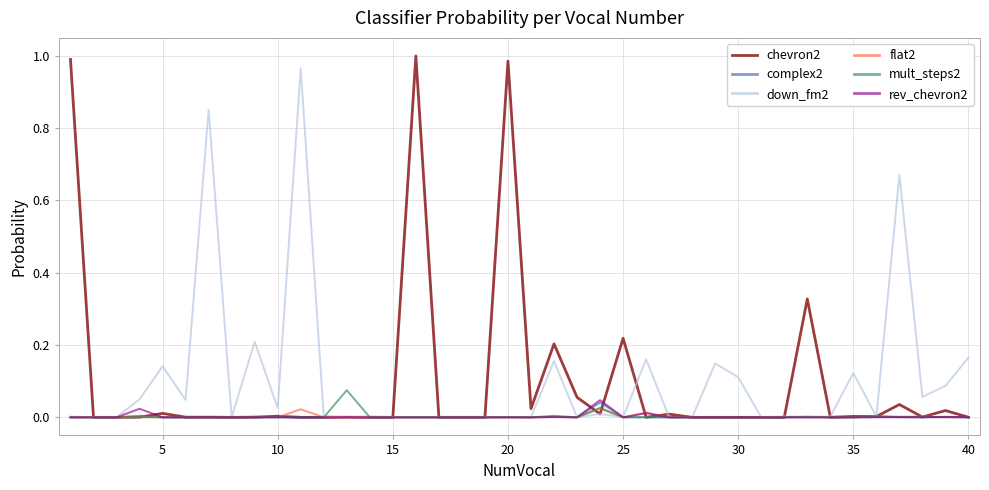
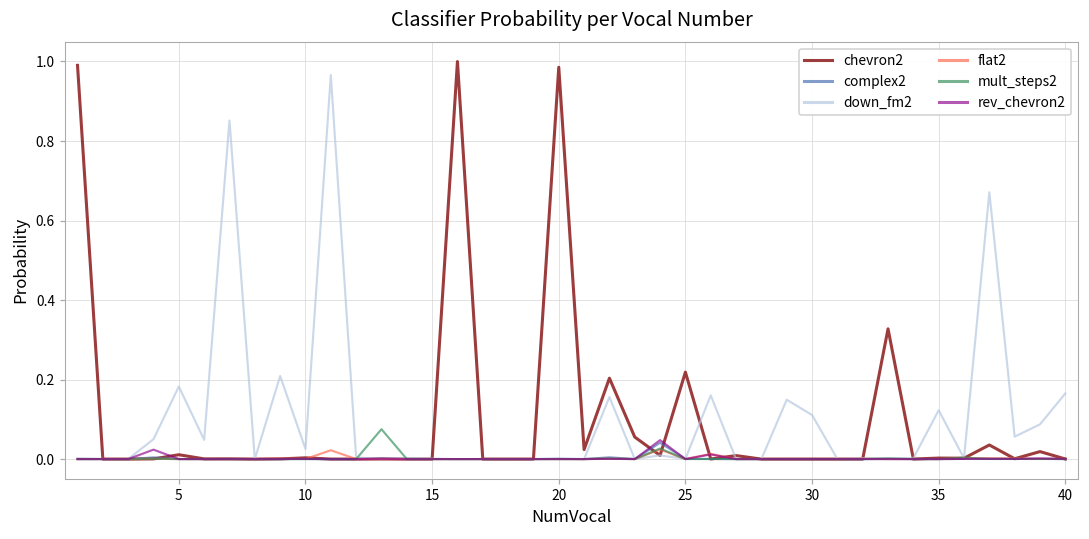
down_fm2, 5: 0.14 -> 0.18
